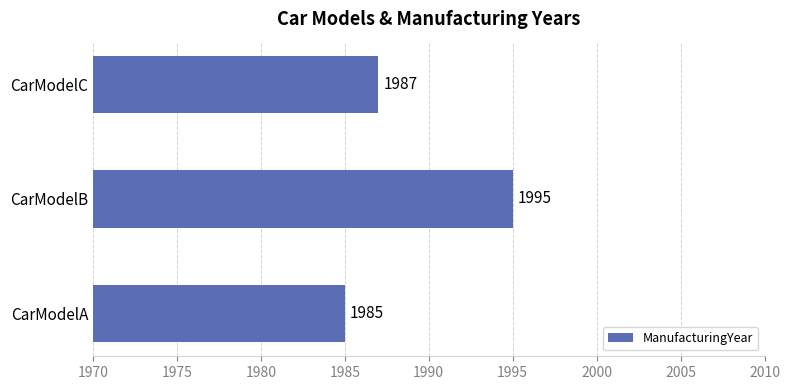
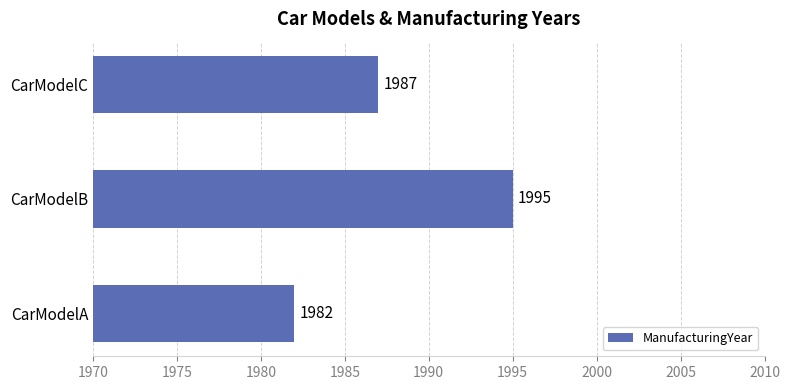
CarModelA: 1985 -> 1982
